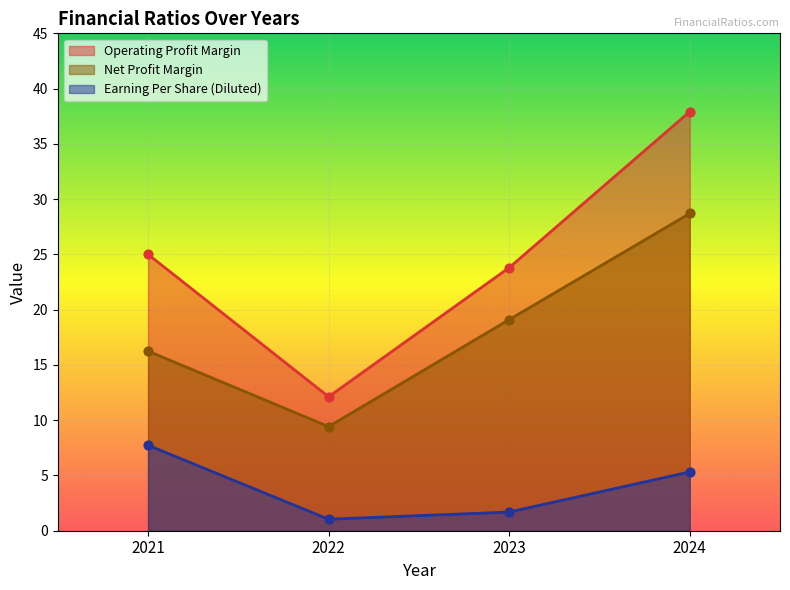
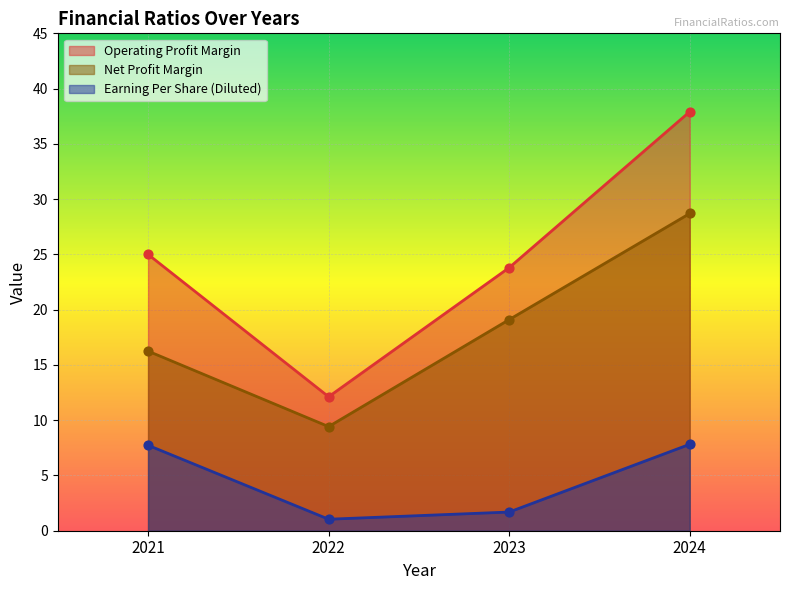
Earning Per Share (Diluted), 2024: 5.3 -> 7.8
